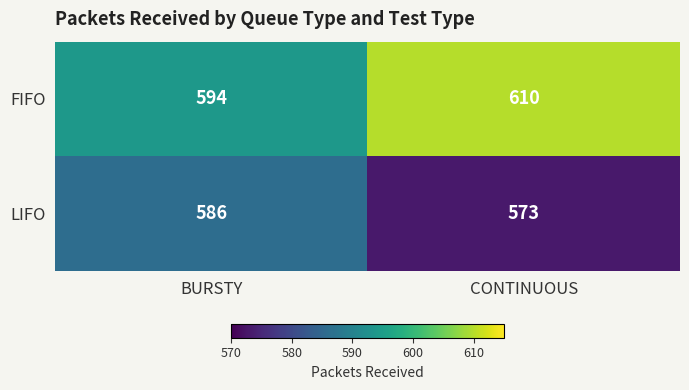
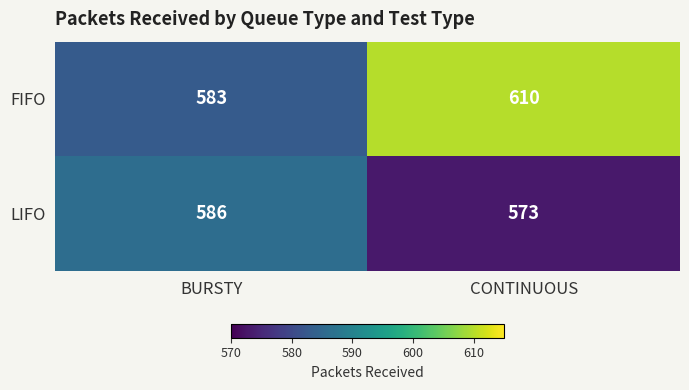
FIFO, BURSTY: 594 -> 583
